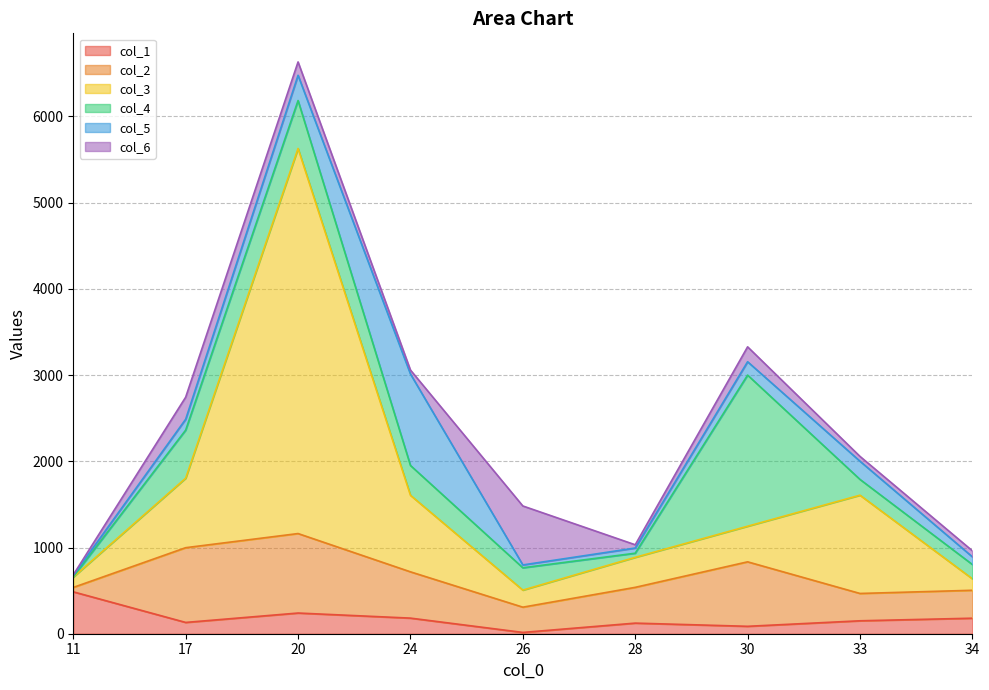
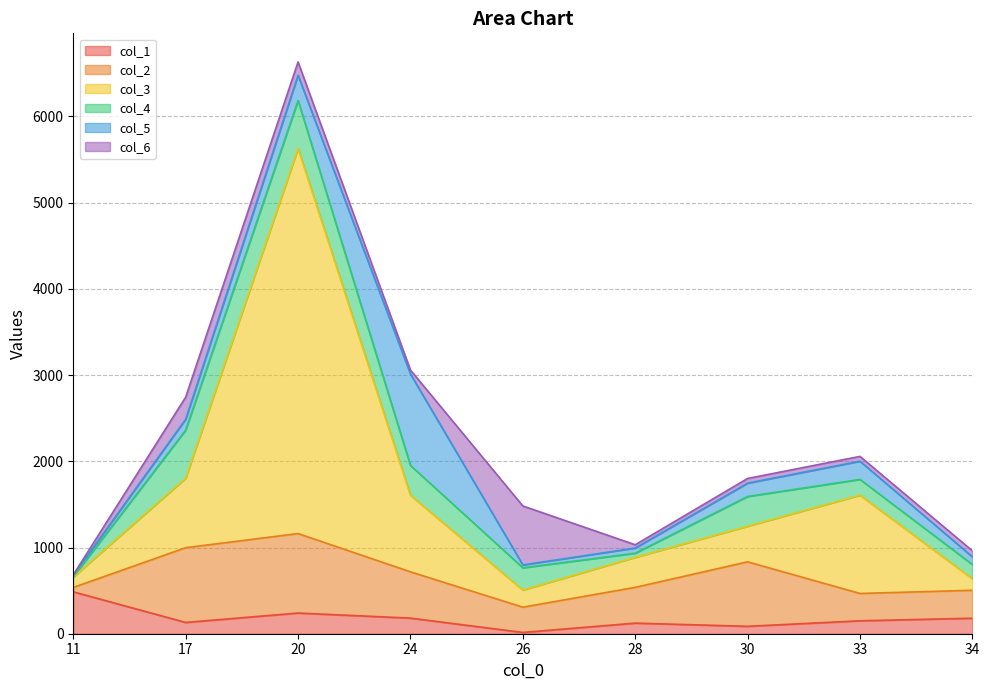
col_4, 30: 1800 -> 300
col_6, 30: 200 -> 100
